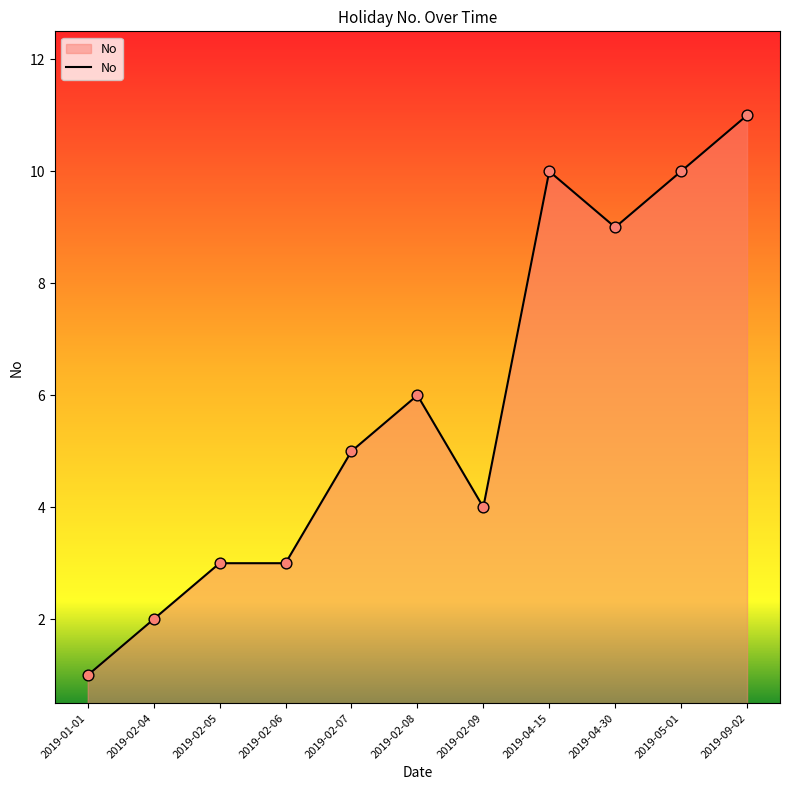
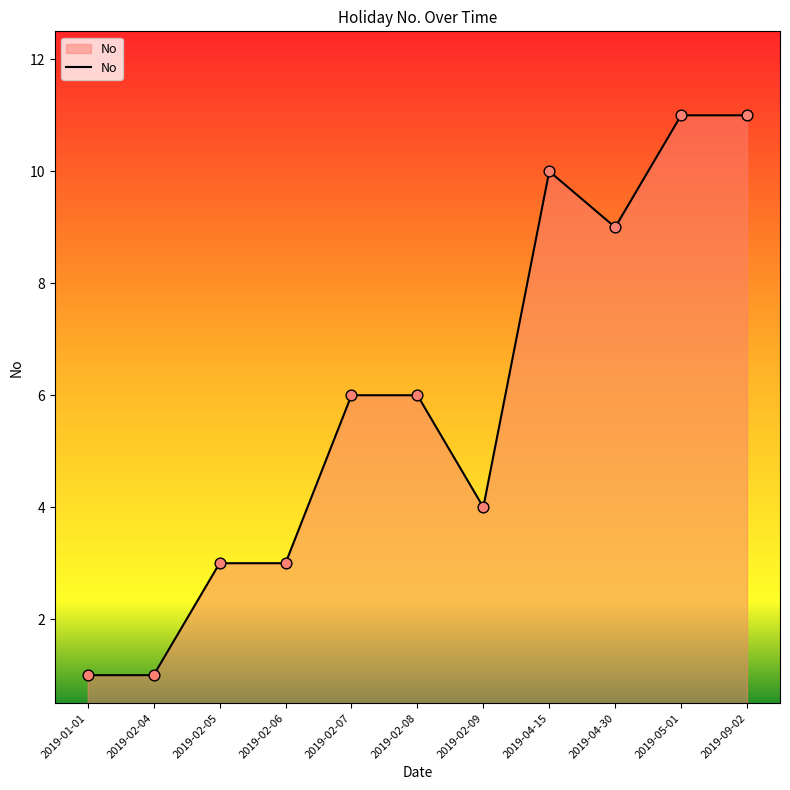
2019-02-04: 2 -> 1
2019-02-07: 5 -> 6
2019-05-01: 10 -> 11
